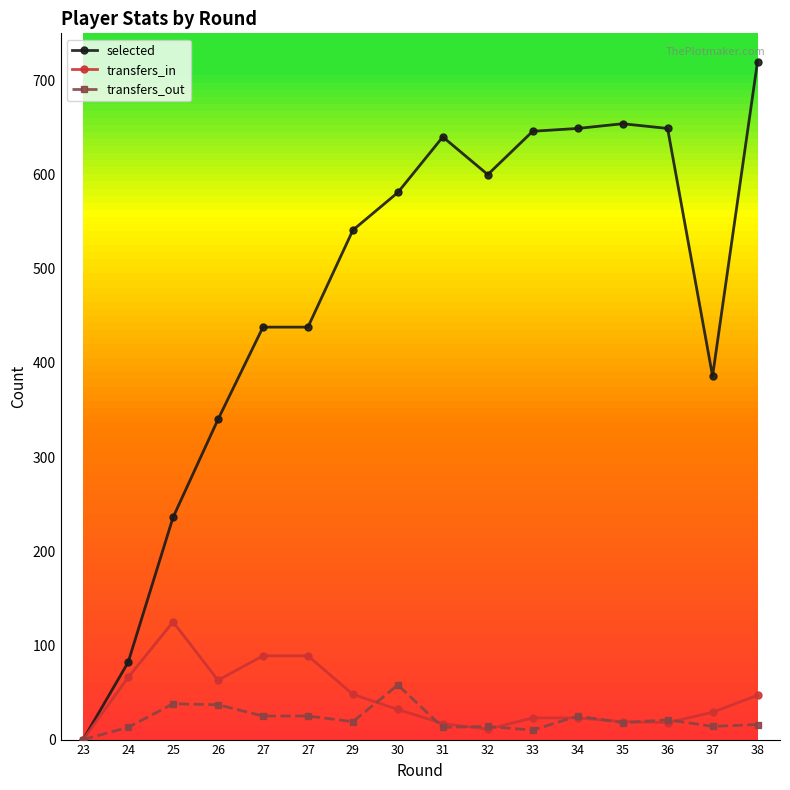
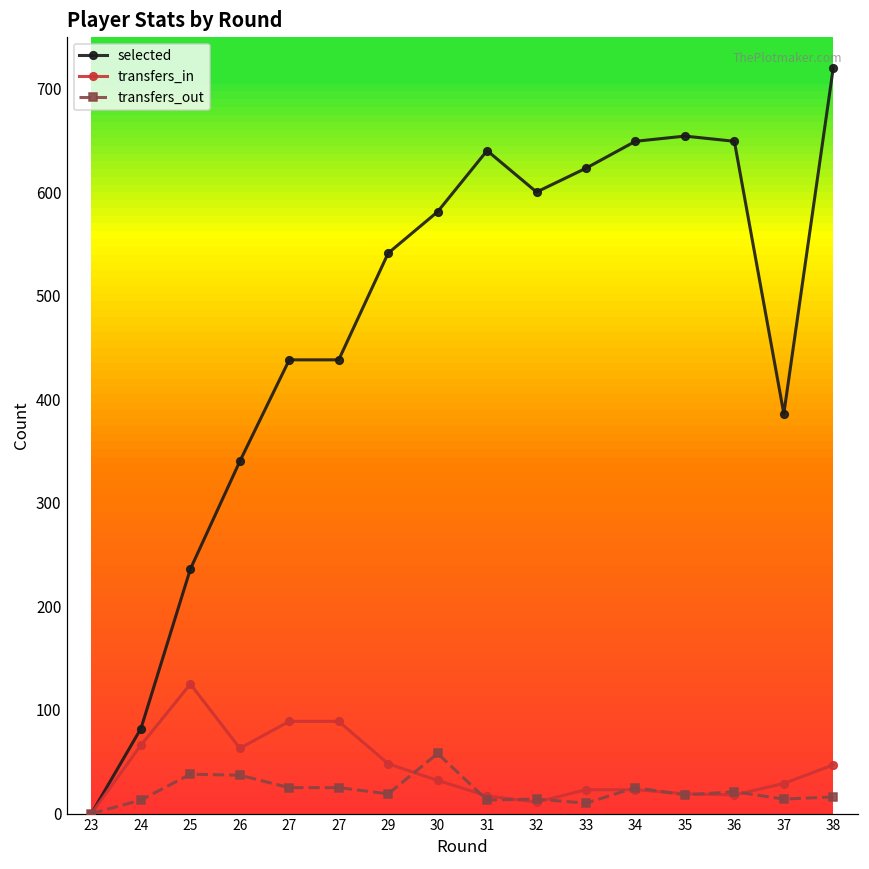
selected, 33: 650 -> 620
